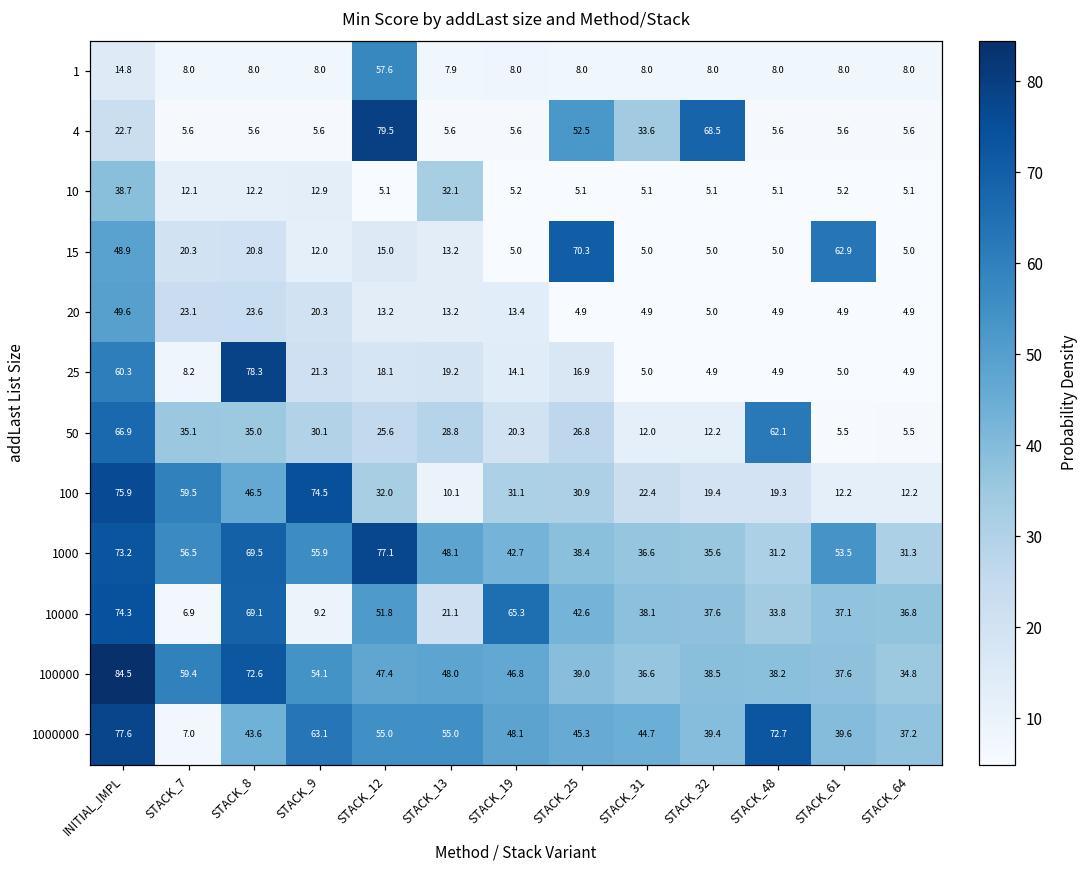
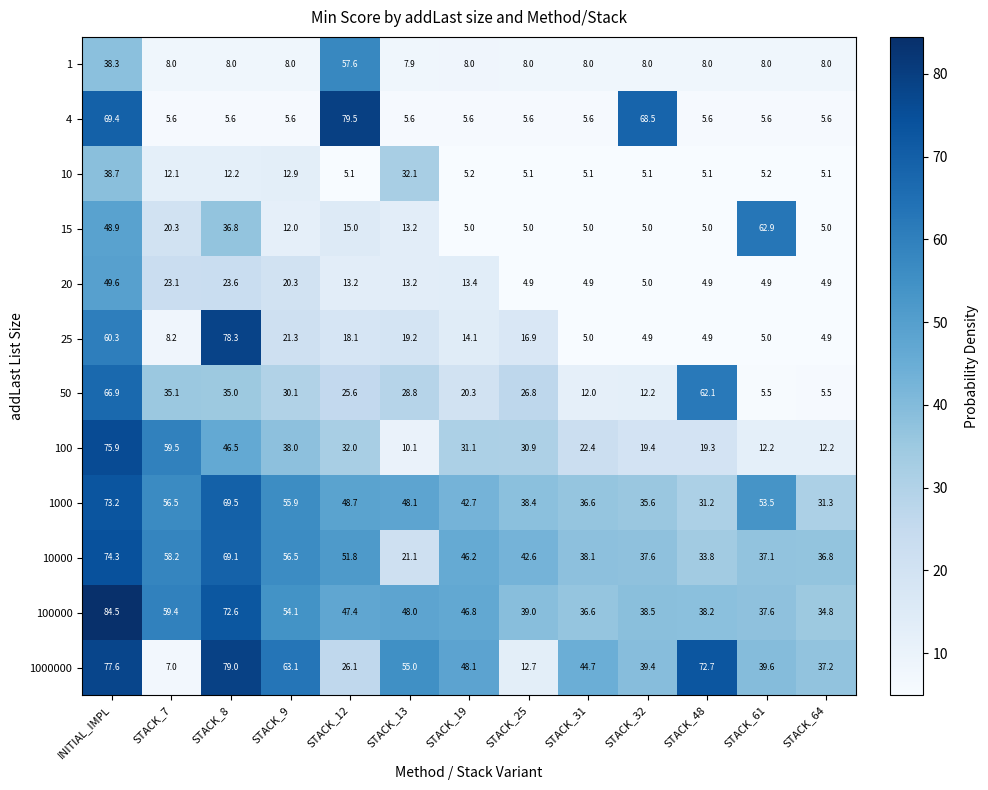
1, INITIAL_IMPL: 14.8 -> 38.3
4, INITIAL_IMPL: 22.7 -> 69.4
4, STACK_25: 52.5 -> 5.6
4, STACK_31: 33.6 -> 5.6
15, STACK_8: 20.8 -> 36.8
15, STACK_25: 70.3 -> 5.0
100, STACK_9: 74.5 -> 38.0
1000, STACK_12: 77.1 -> 48.7
10000, STACK_7: 6.9 -> 58.2
10000, STACK_9: 9.2 -> 56.5
10000, STACK_19: 65.3 -> 46.2
1000000, STACK_8: 43.6 -> 79.0
1000000, STACK_12: 55.0 -> 26.1
1000000, STACK_25: 45.3 -> 12.7
